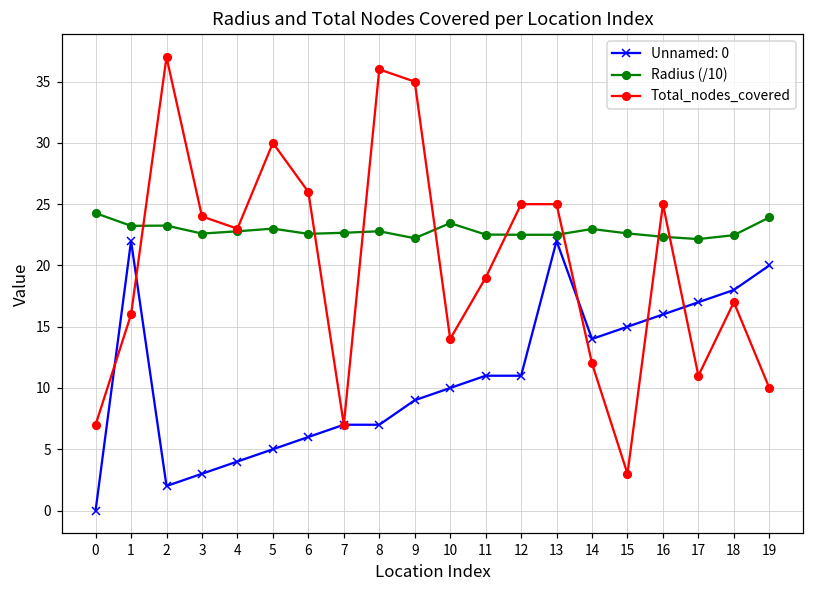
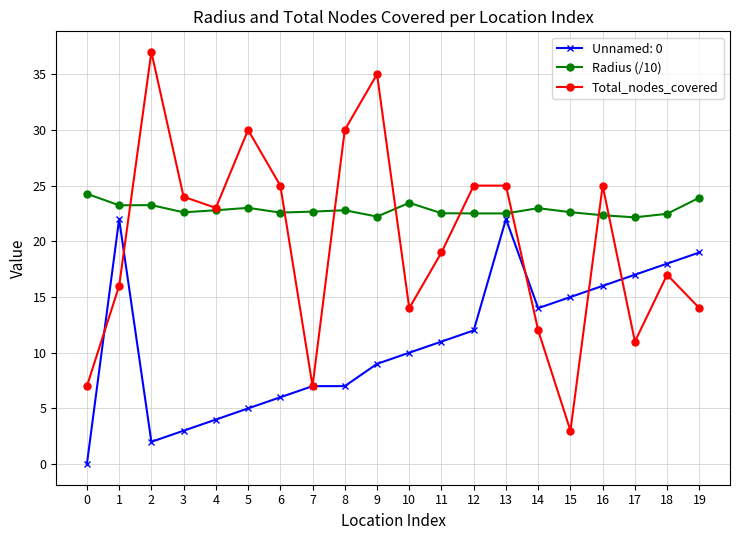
Total_nodes_covered, 6: 26 -> 25
Total_nodes_covered, 8: 36 -> 30
Unnamed: 0, 12: 11 -> 12
Unnamed: 0, 19: 20 -> 19
Total_nodes_covered, 19: 10 -> 14
